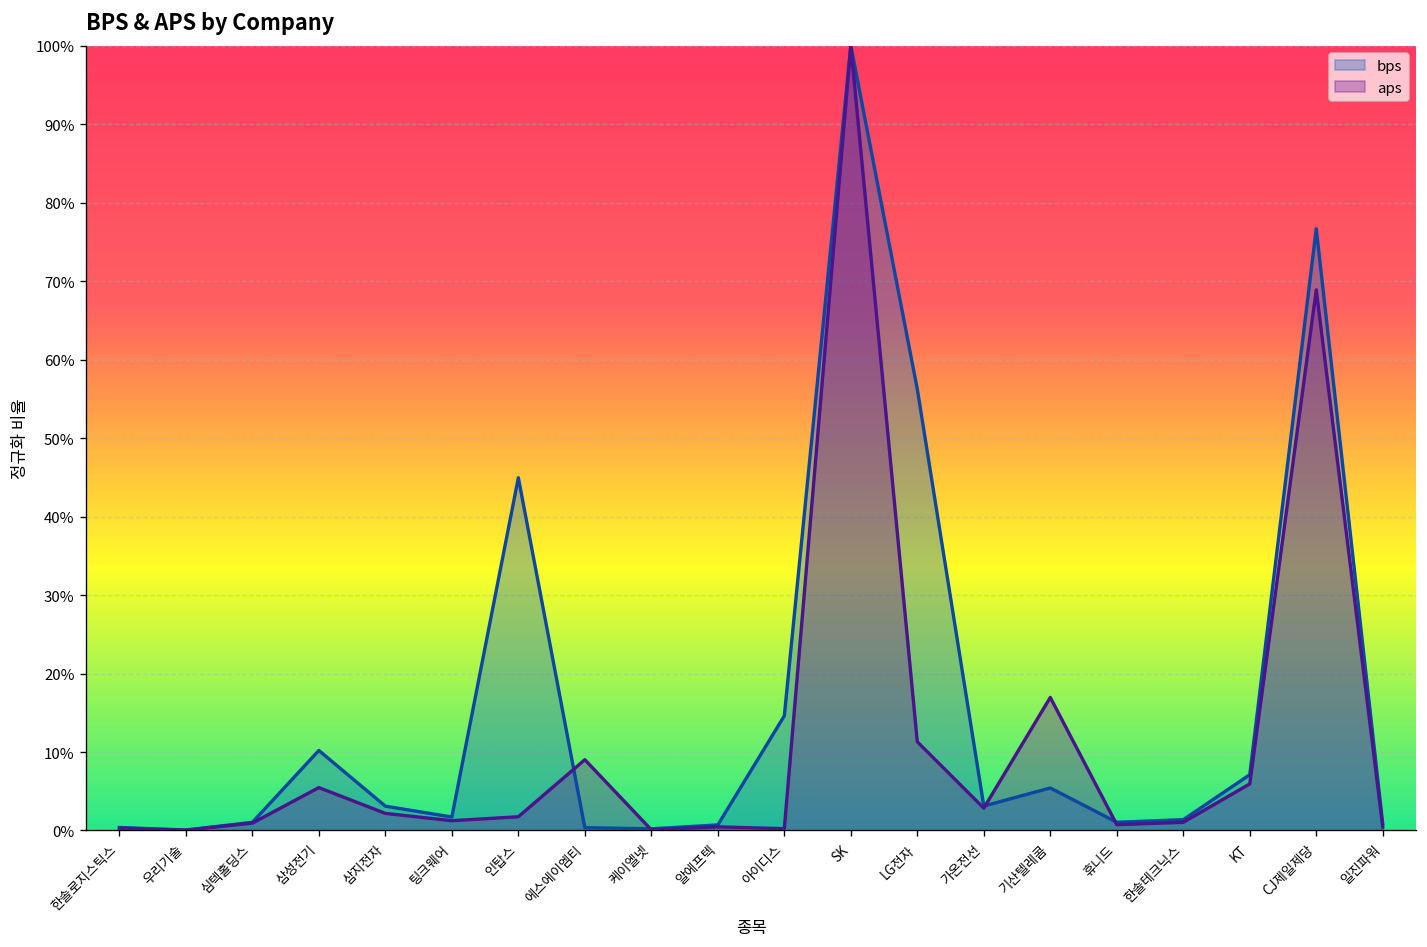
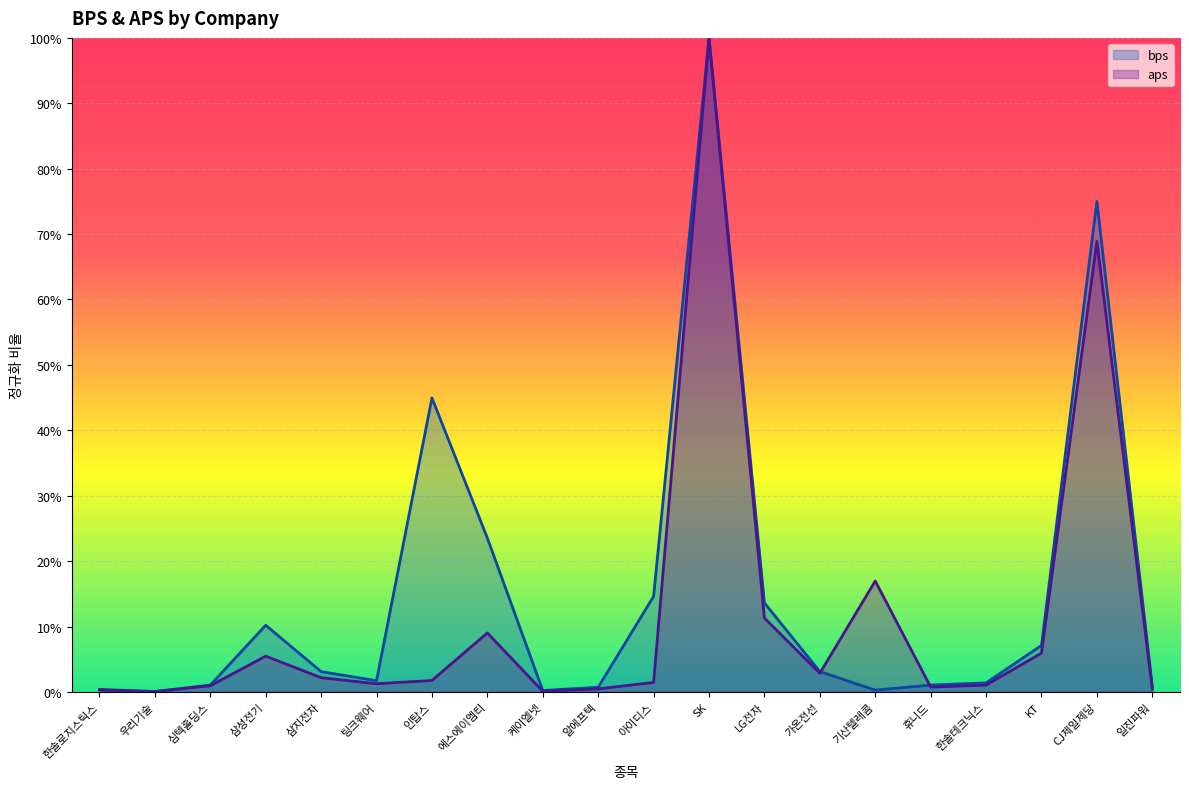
bps, 에스에이엠티: 0% -> 24%
aps, 아이디스: 0% -> 1%
bps, LG전자: 56% -> 14%
bps, 기산텔레콤: 5% -> 0%
bps, CJ제일제당: 77% -> 75%
